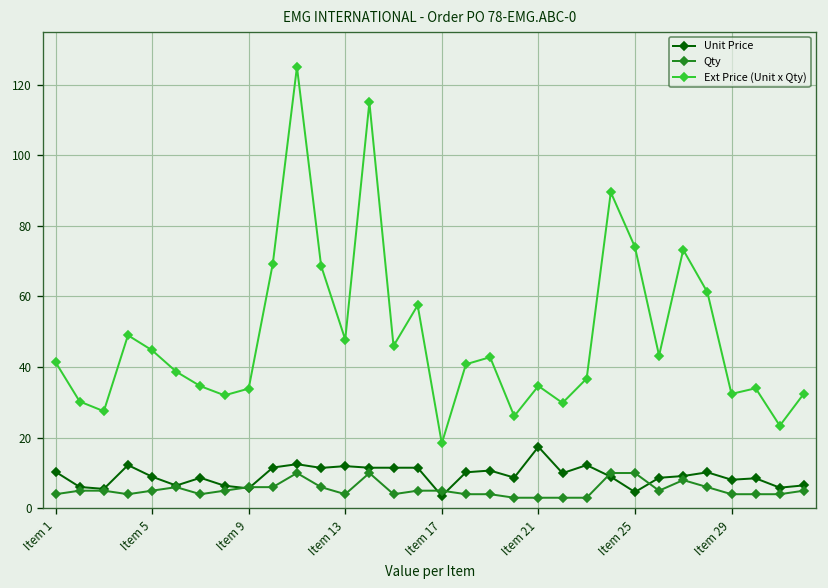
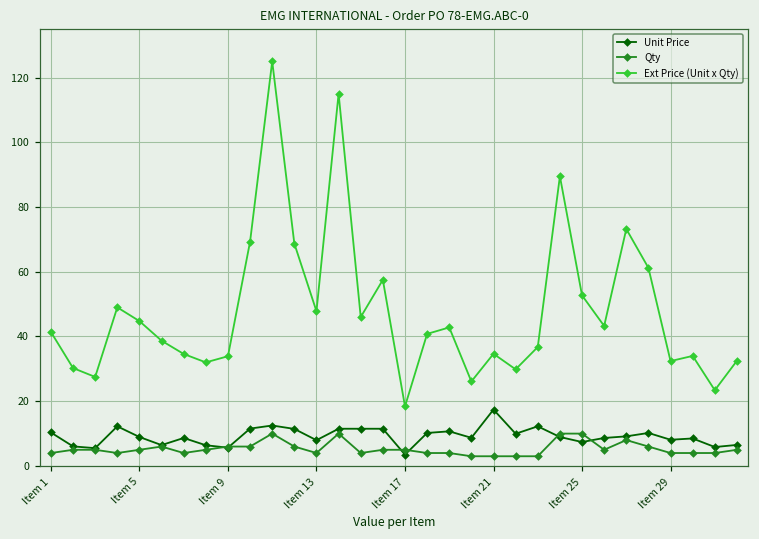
Unit Price, Item 13: 12 -> 8
Unit Price, Item 25: 5 -> 7
Ext Price (Unit x Qty), Item 25: 74 -> 53
